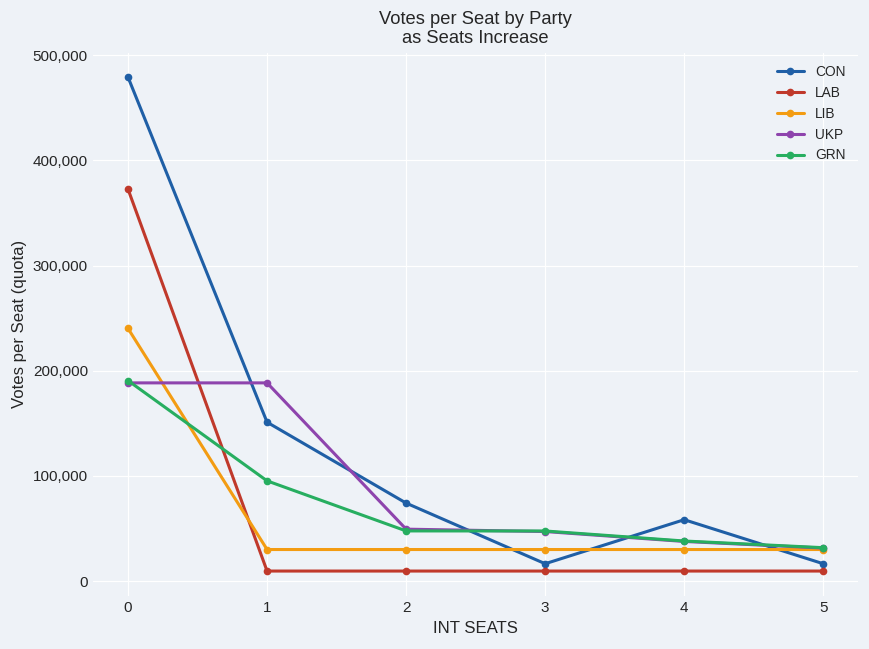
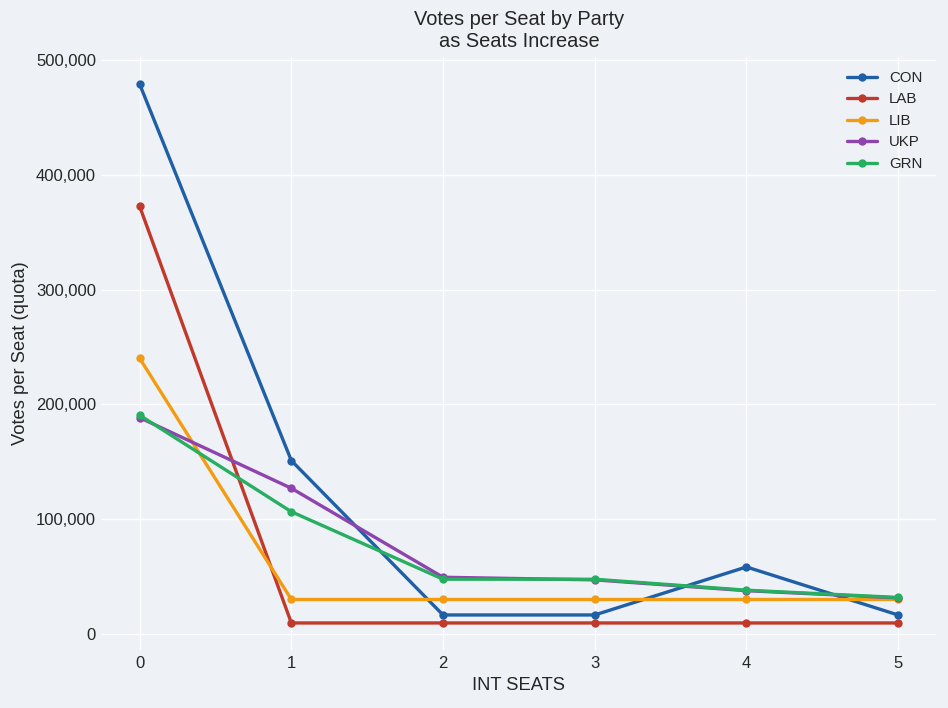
UKP, 1: 190,000 -> 130,000
GRN, 1: 100,000 -> 110,000
CON, 2: 70,000 -> 20,000
